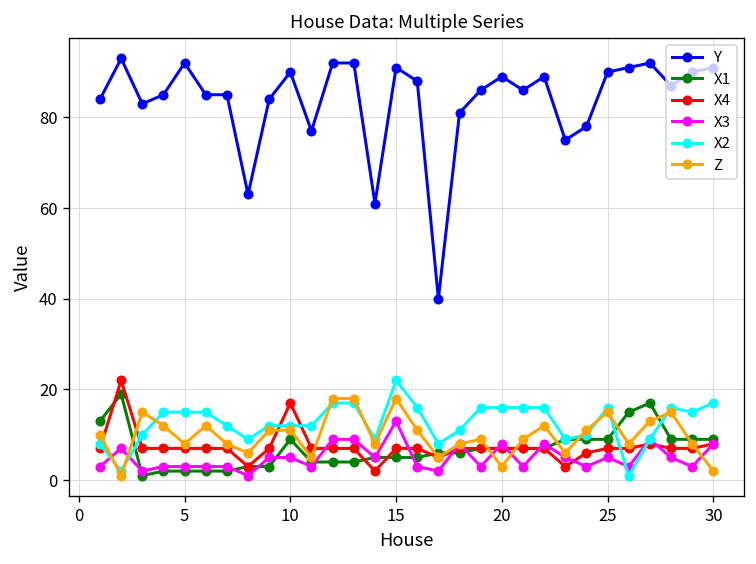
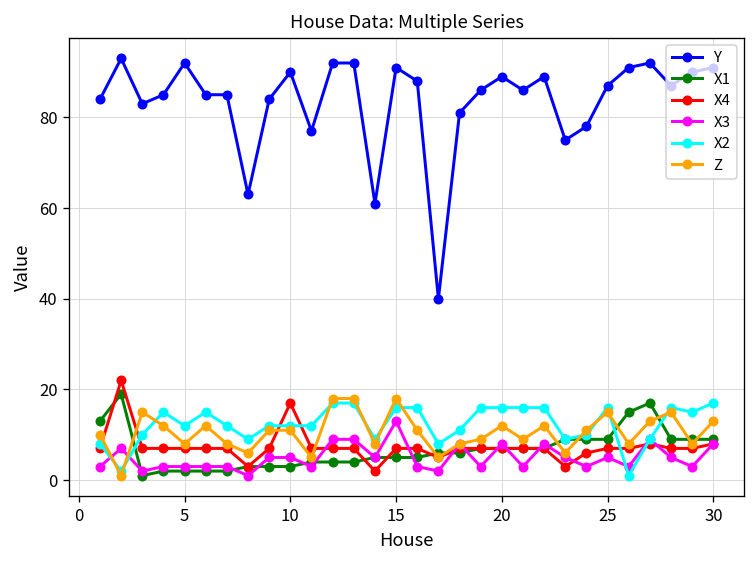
X2, 5: 15 -> 12
X1, 10: 9 -> 3
X2, 15: 22 -> 16
Z, 20: 3 -> 12
Y, 25: 90 -> 87
Z, 30: 2 -> 13
